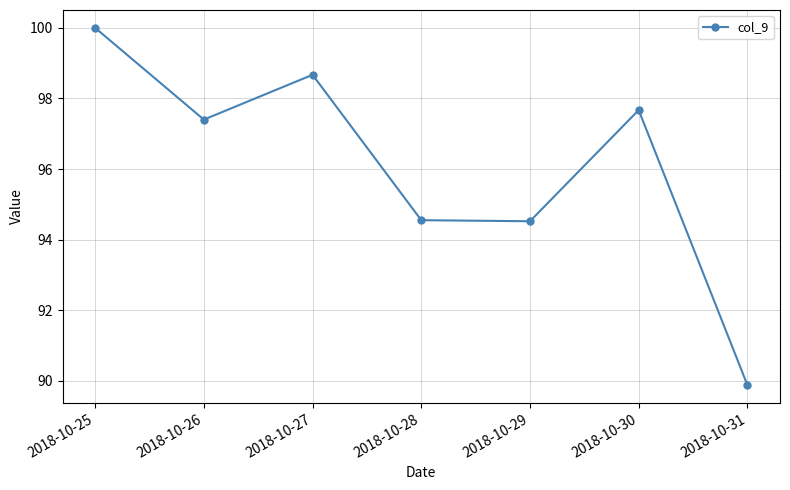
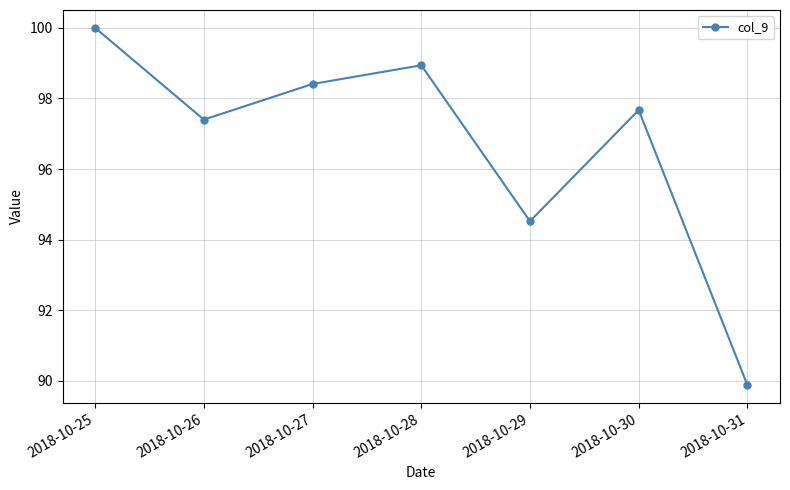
2018-10-27: 98.7 -> 98.4
2018-10-28: 94.6 -> 98.9
